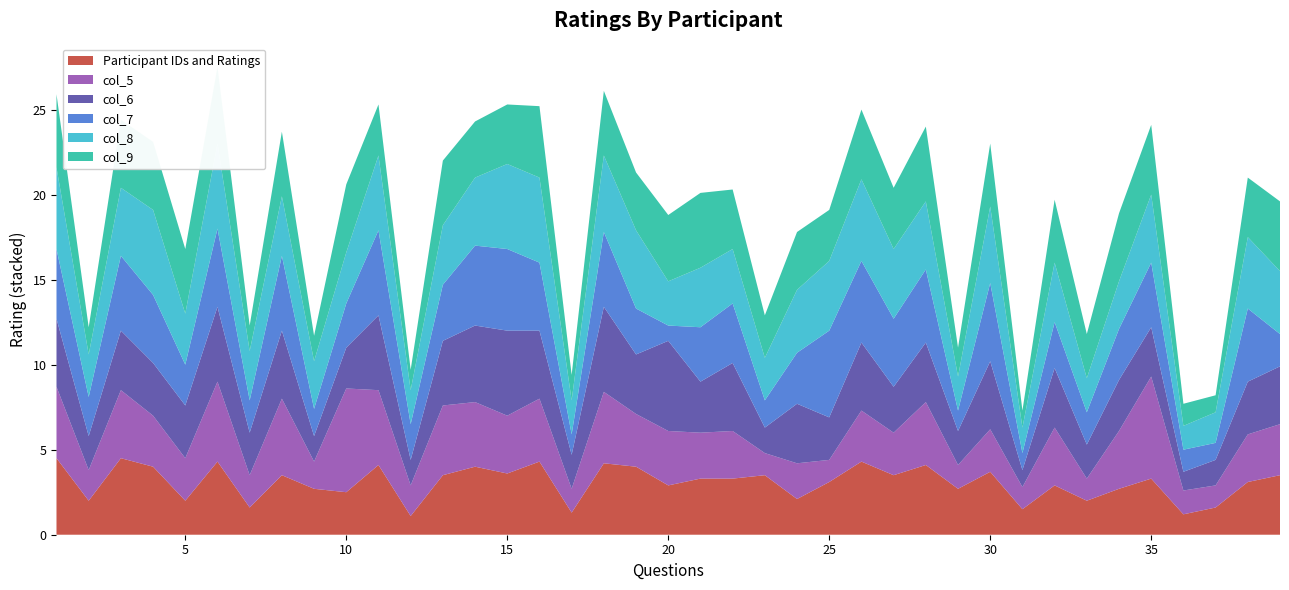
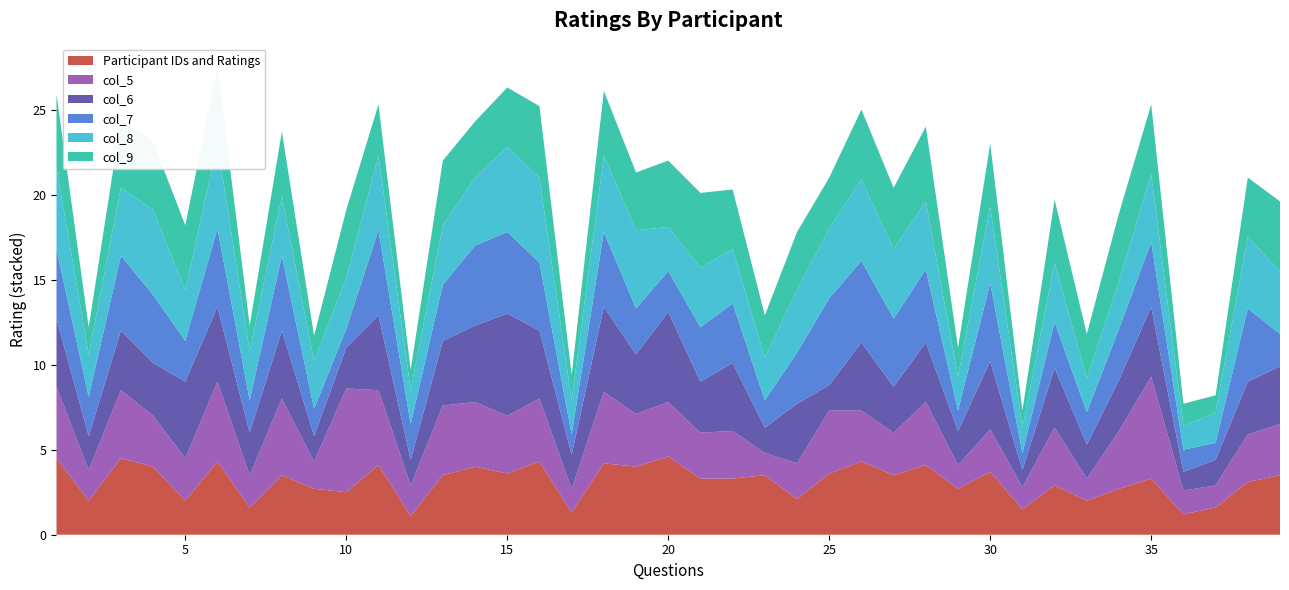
col_6, 5: 3.1 -> 4.5
col_7, 10: 2.6 -> 1.1
col_6, 15: 5 -> 6
Participant IDs and Ratings, 20: 2.9 -> 4.6
col_7, 20: 0.9 -> 2.4
Participant IDs and Ratings, 25: 3.1 -> 3.6
col_5, 25: 1.3 -> 3.7
col_6, 25: 2.5 -> 1.5
col_6, 35: 2.9 -> 4.1
